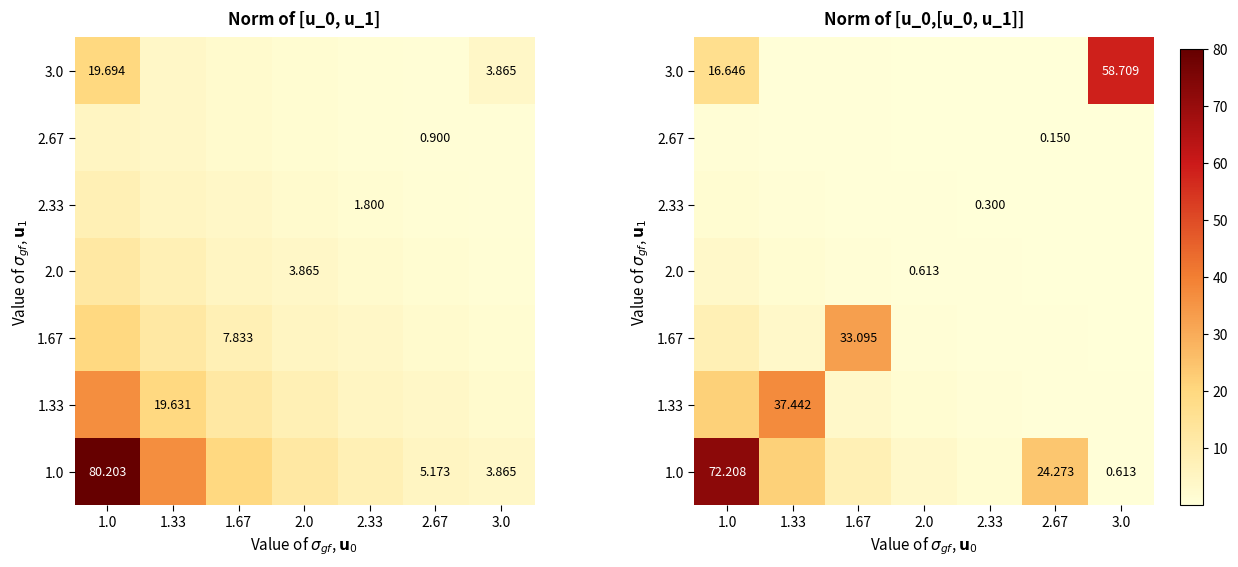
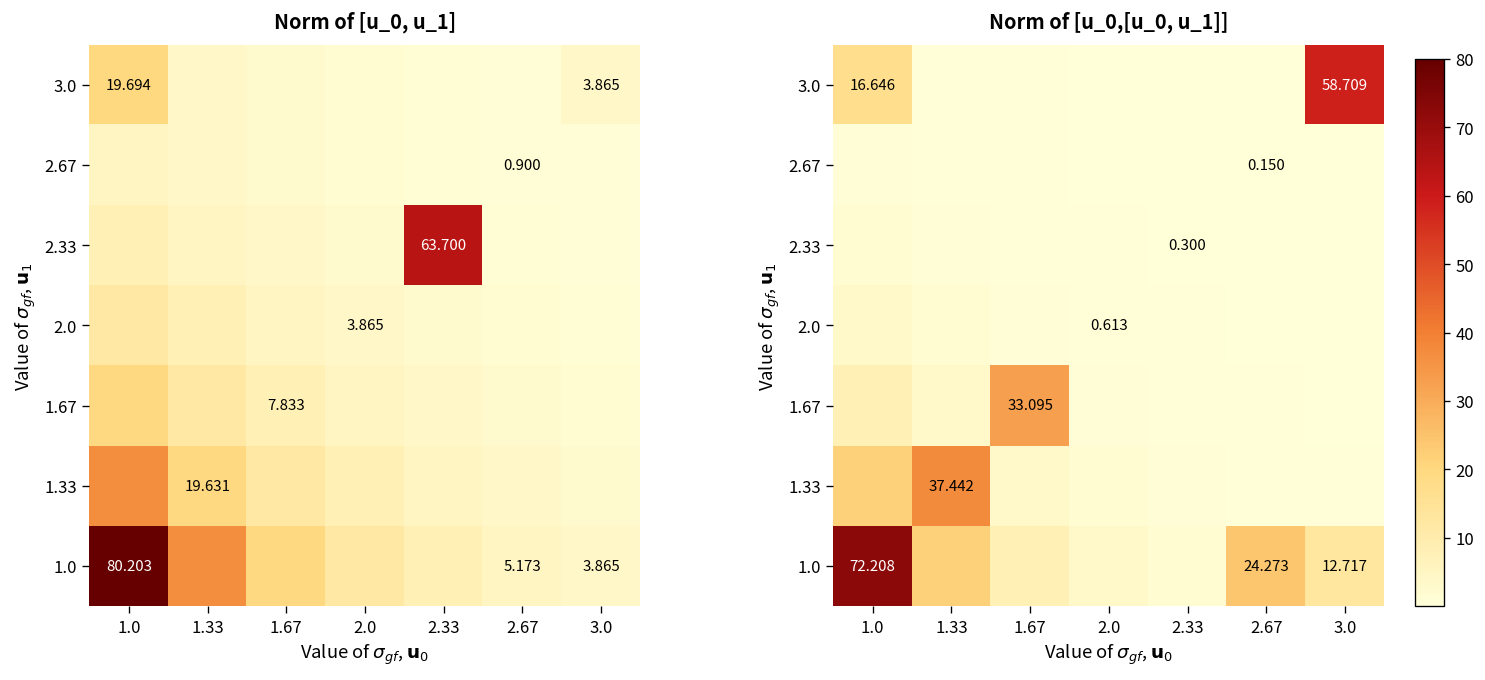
Norm of [u_0, u_1], 2.33, 2.33: 1.800 -> 63.700
Norm of [u_0,[u_0, u_1]], 1.0, 3.0: 0.613 -> 12.717
